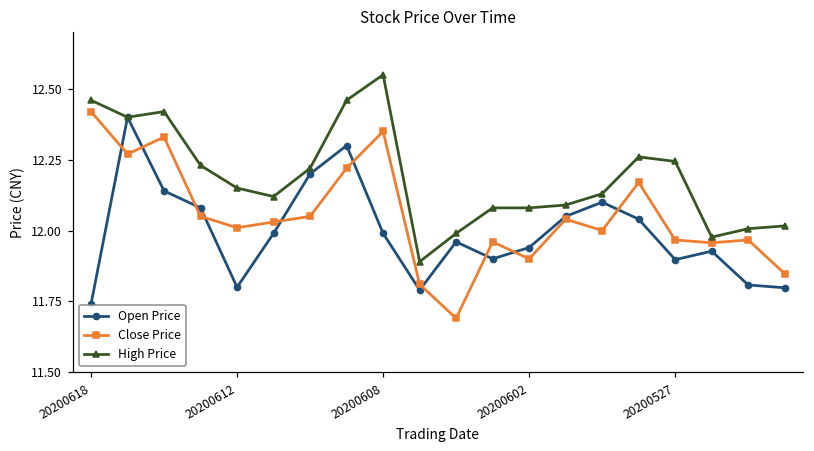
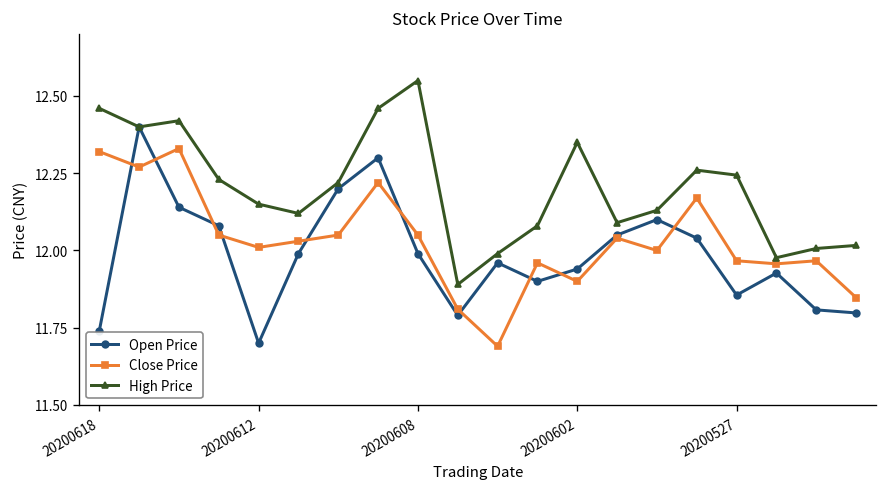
Close Price, 20200618: 12.42 -> 12.32
Open Price, 20200612: 11.8 -> 11.7
Close Price, 20200608: 12.35 -> 12.05
High Price, 20200602: 12.08 -> 12.35
Open Price, 20200527: 11.90 -> 11.86
